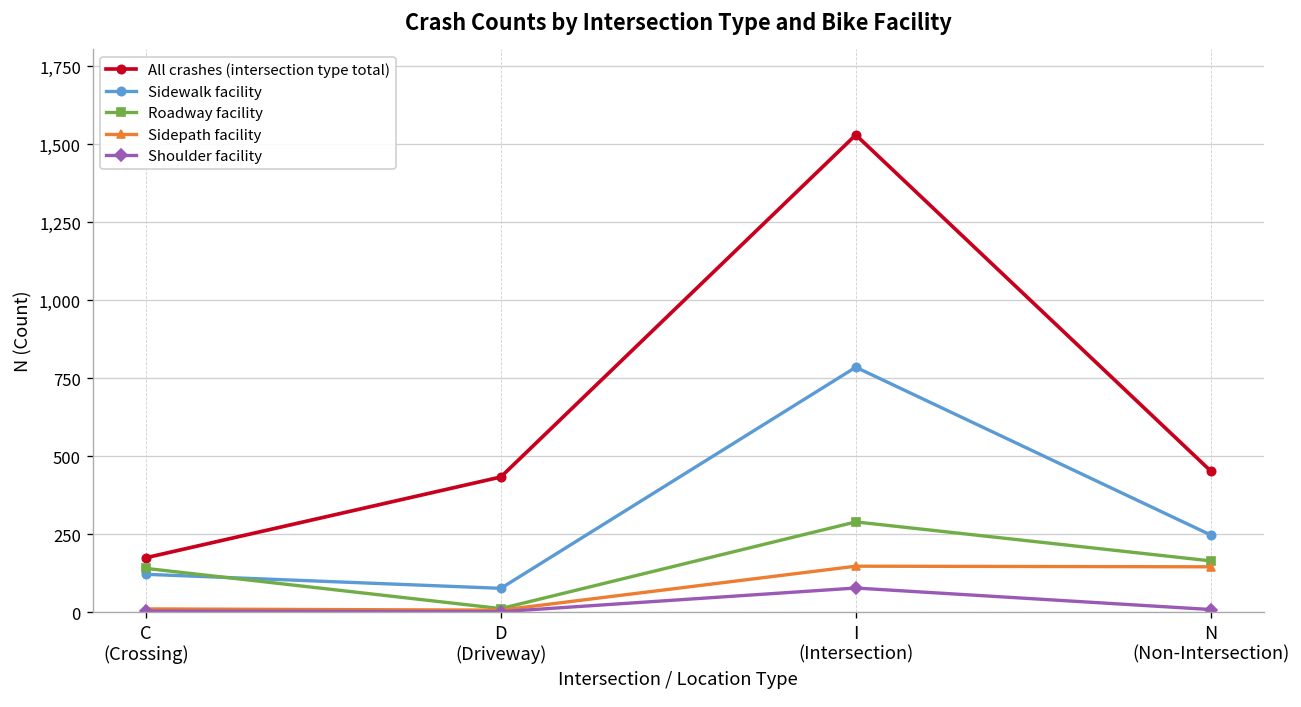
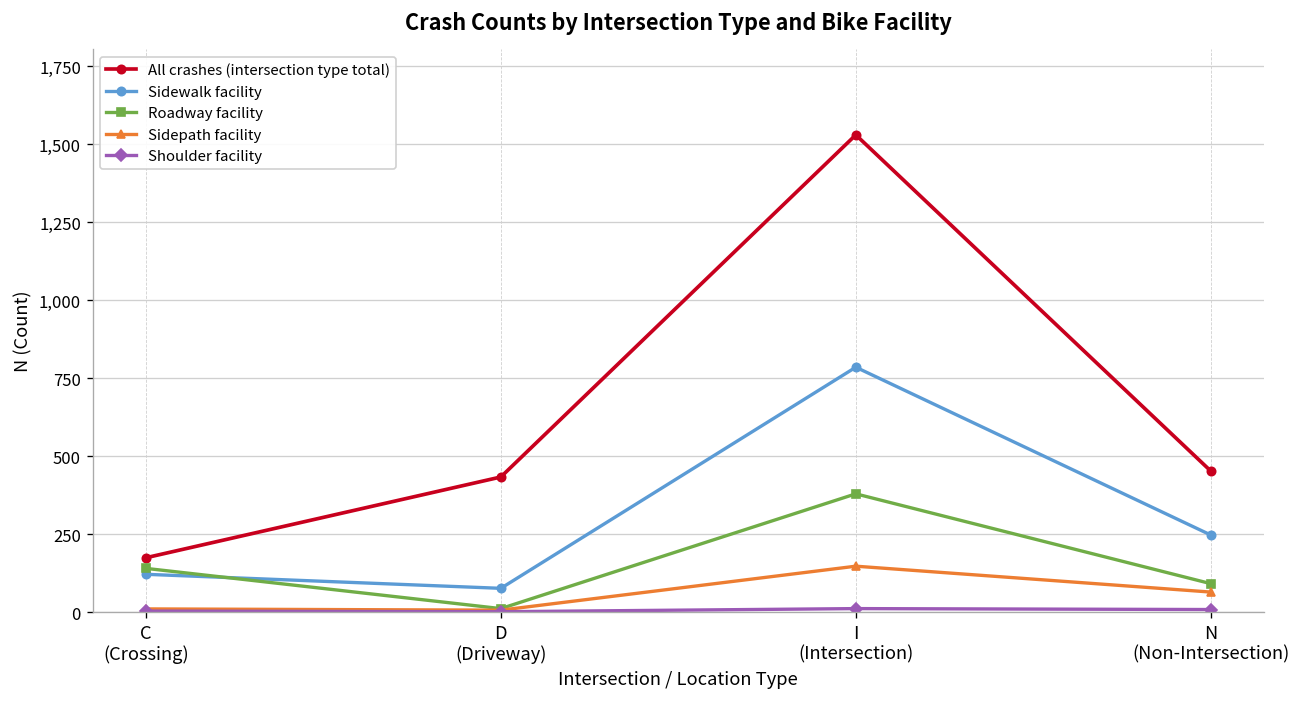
Roadway facility, I (Intersection): 290 -> 380
Shoulder facility, I (Intersection): 80 -> 10
Roadway facility, N (Non-Intersection): 160 -> 90
Sidepath facility, N (Non-Intersection): 150 -> 60
